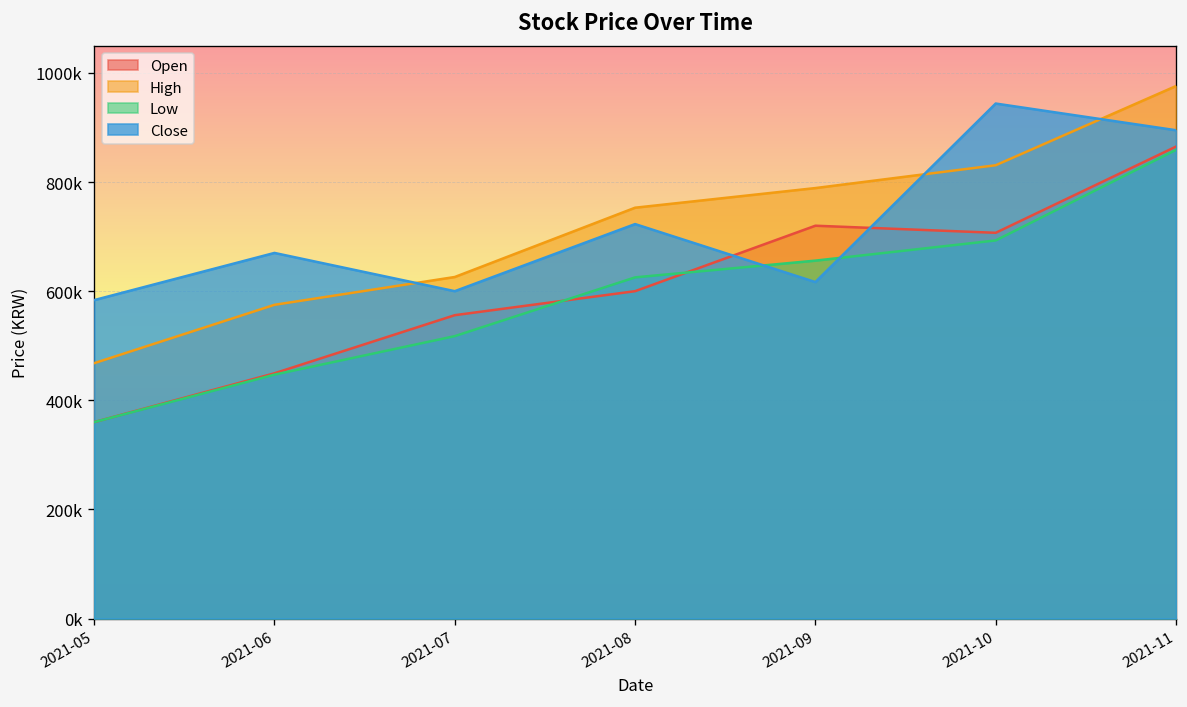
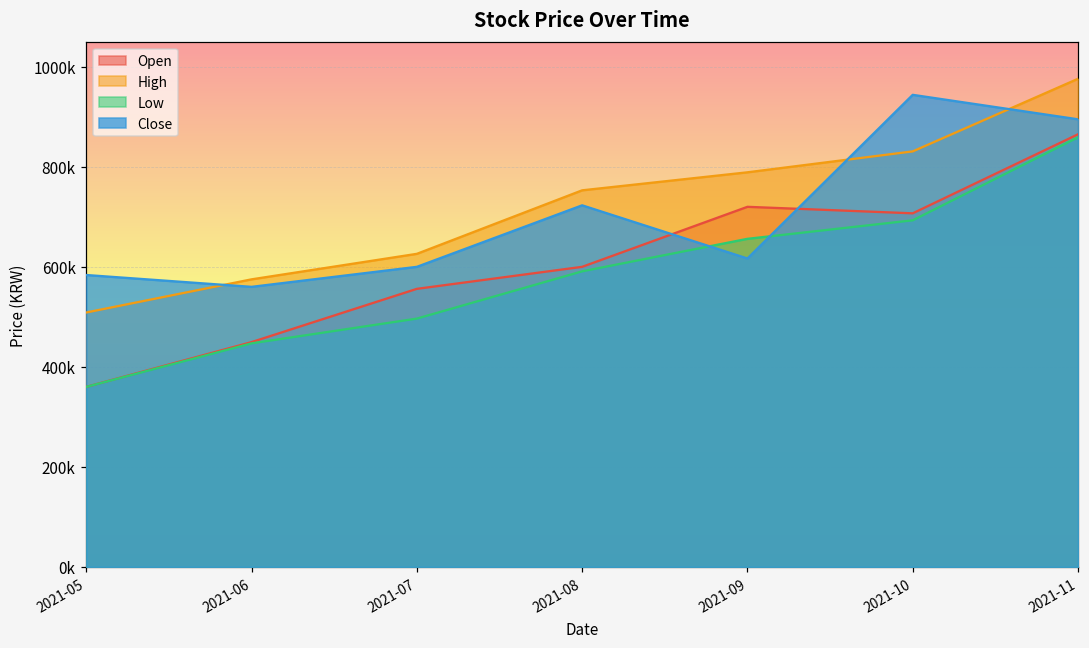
High, 2021-05: 470000 -> 510000
Close, 2021-06: 670000 -> 560000
Low, 2021-07: 520000 -> 500000
Low, 2021-08: 630000 -> 590000
